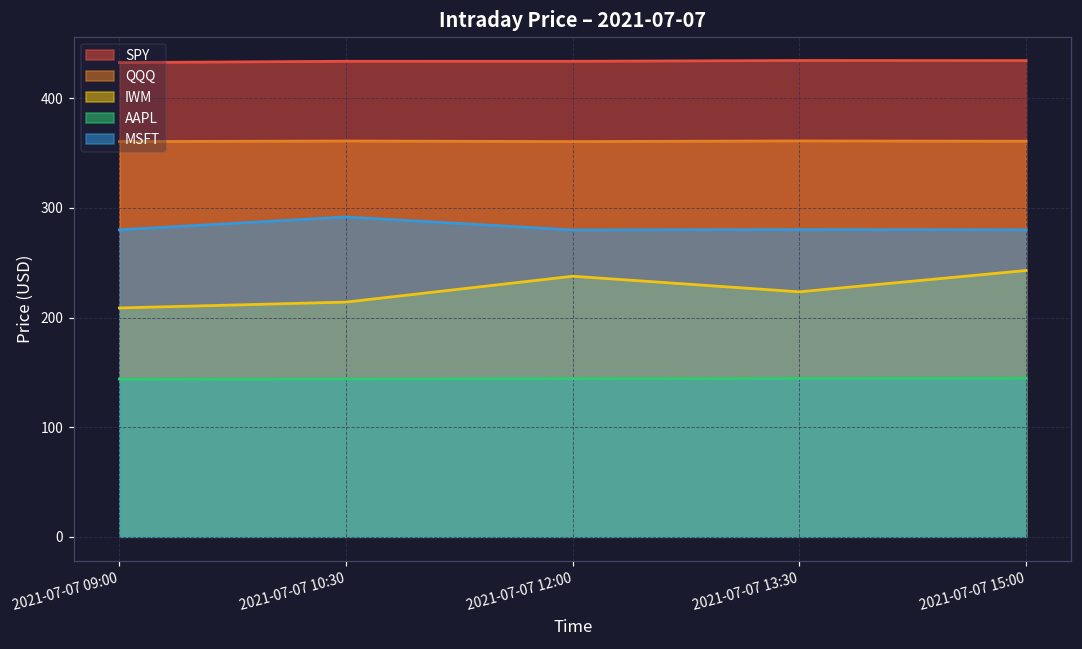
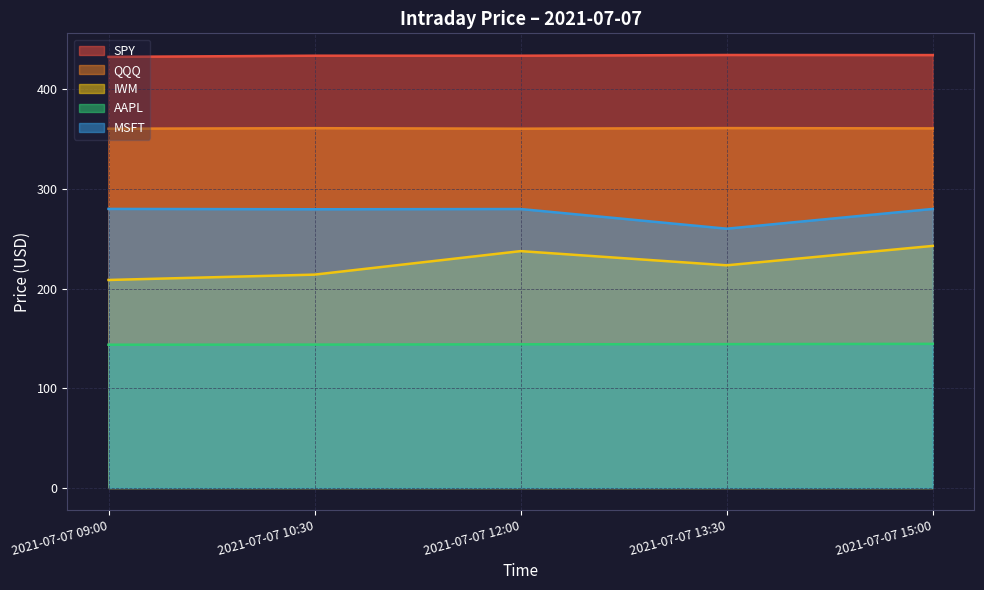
MSFT, 2021-07-07 10:30: 290 -> 280
MSFT, 2021-07-07 13:30: 280 -> 260
